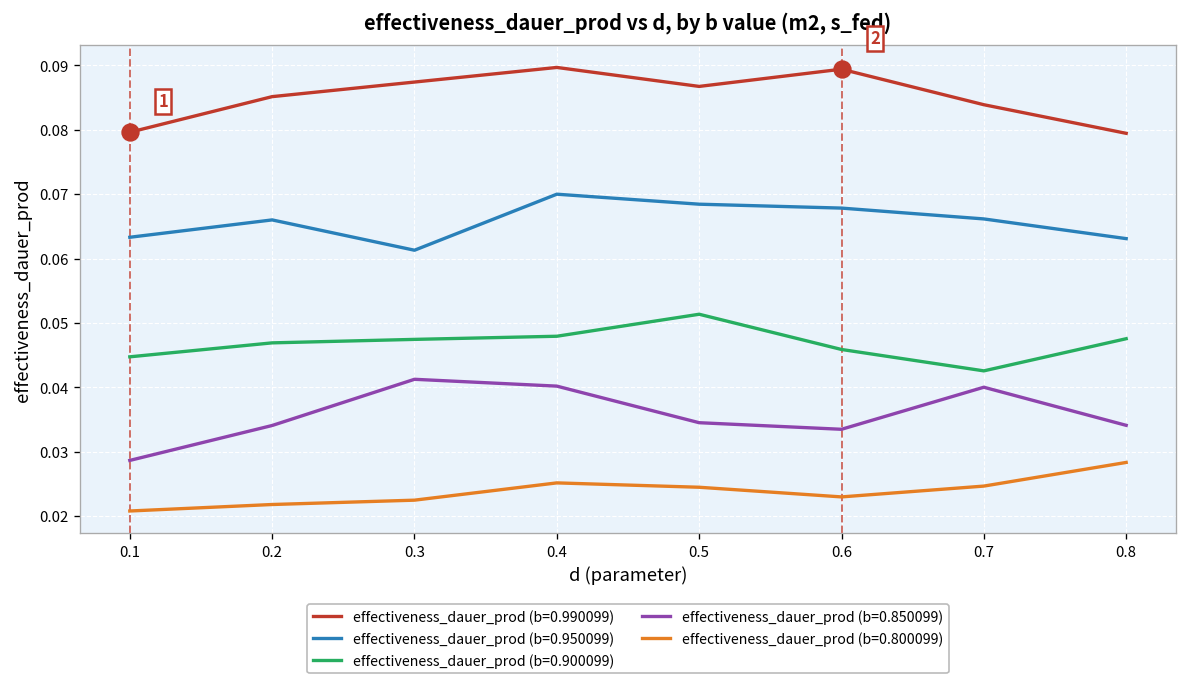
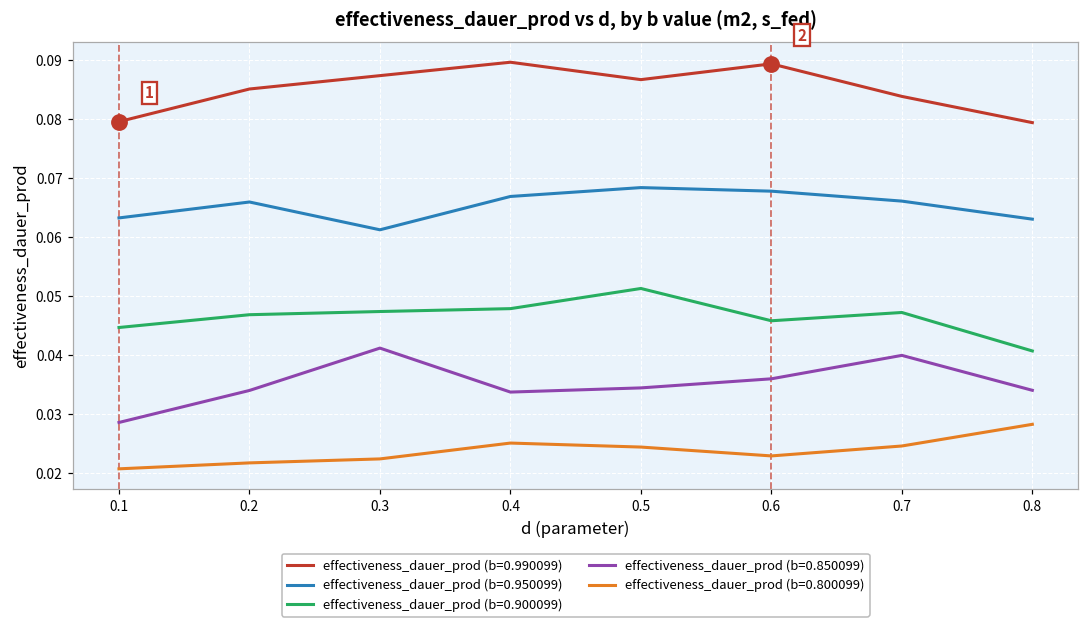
effectiveness_dauer_prod (b=0.950099), 0.4: 0.070 -> 0.067
effectiveness_dauer_prod (b=0.850099), 0.4: 0.040 -> 0.034
effectiveness_dauer_prod (b=0.850099), 0.6: 0.033 -> 0.036
effectiveness_dauer_prod (b=0.900099), 0.7: 0.043 -> 0.047
effectiveness_dauer_prod (b=0.900099), 0.8: 0.048 -> 0.041
